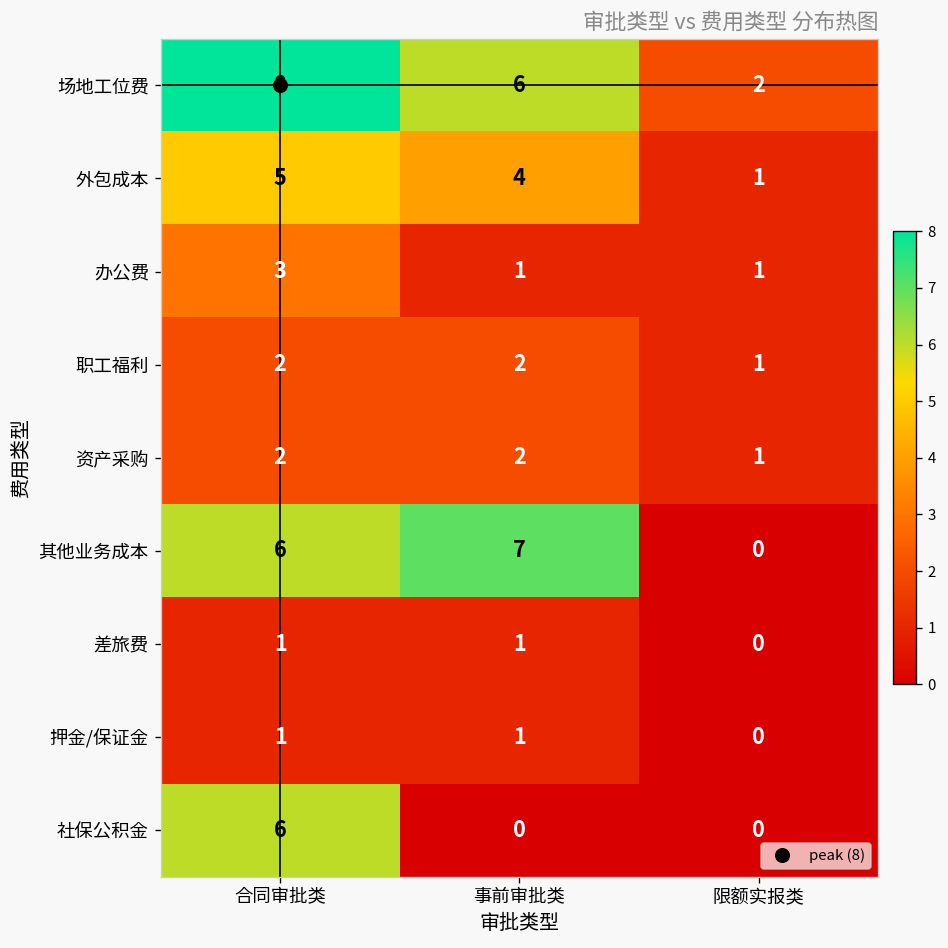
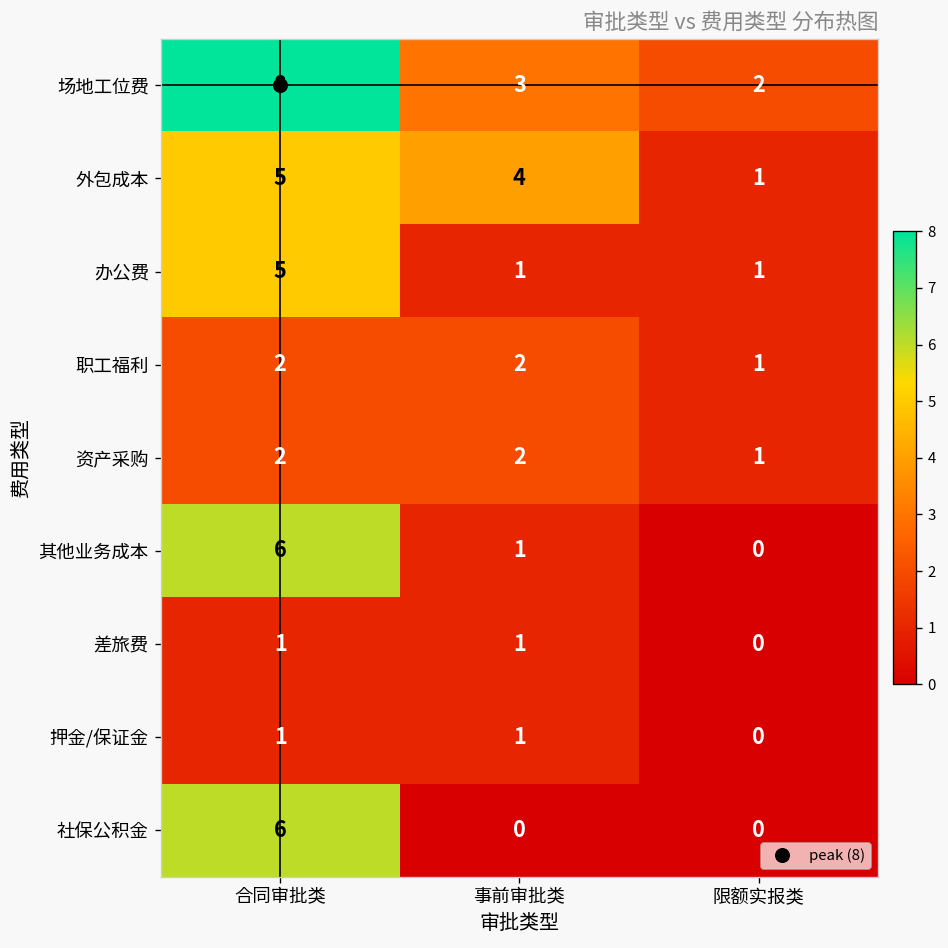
场地工位费, 事前审批类: 6 -> 3
办公费, 合同审批类: 3 -> 5
其他业务成本, 事前审批类: 7 -> 1
